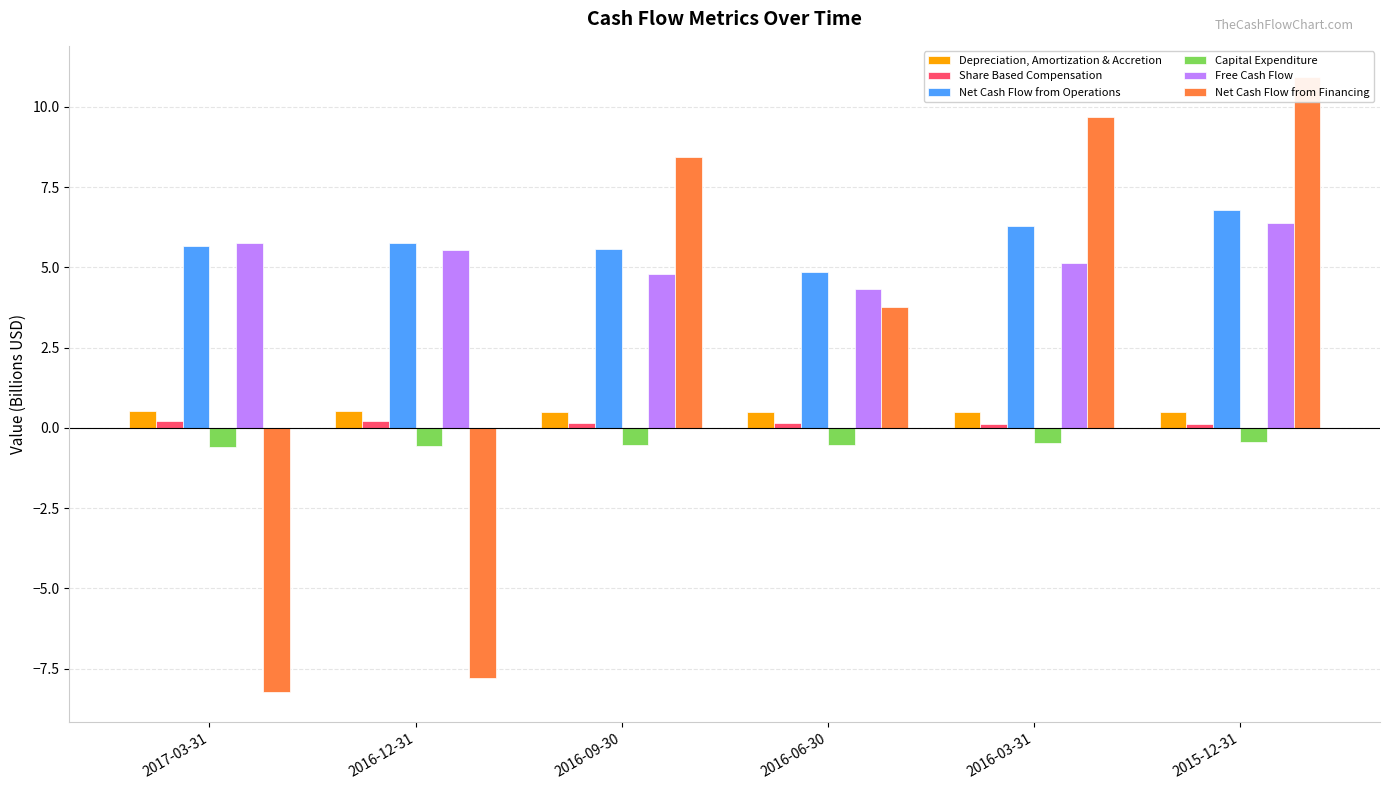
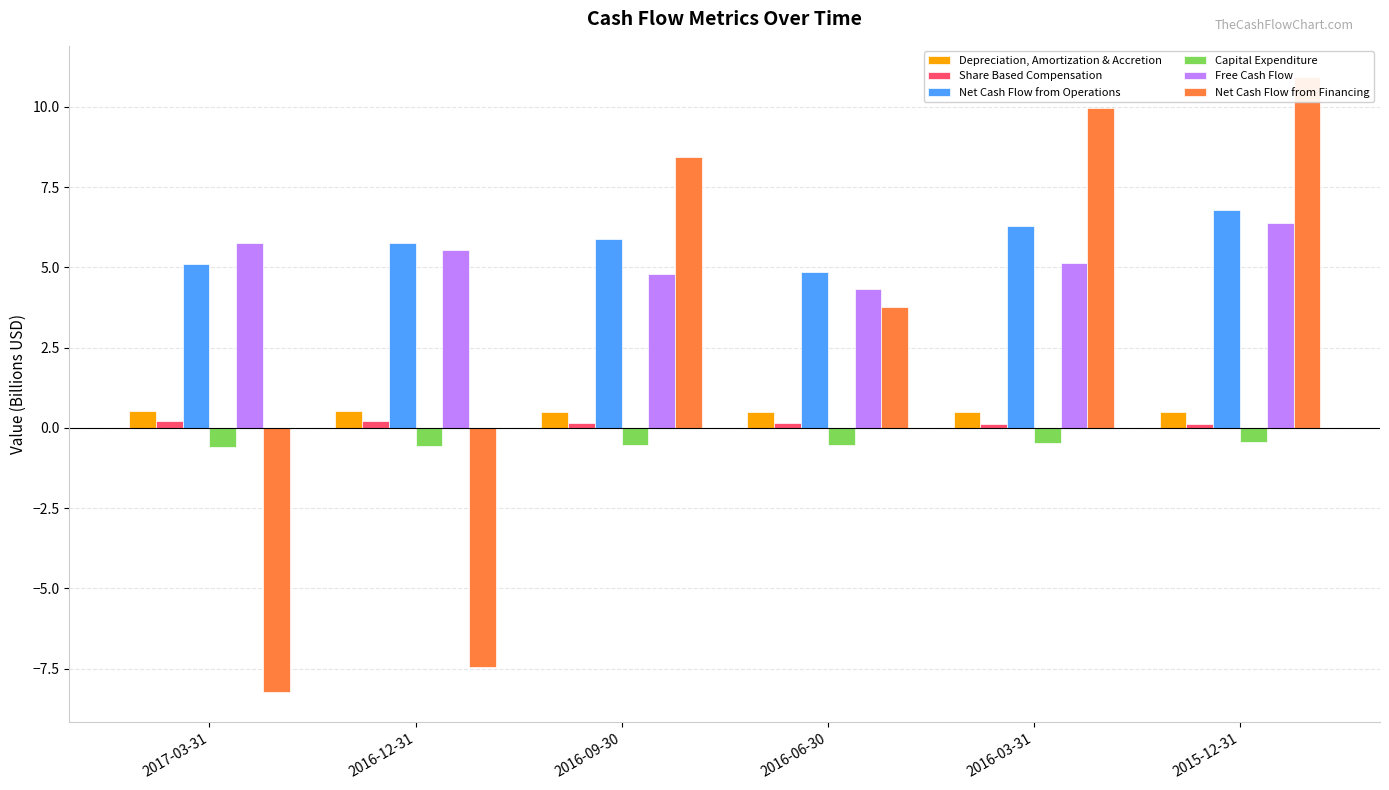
Net Cash Flow from Operations, 2017-03-31: 5.7 -> 5.1
Net Cash Flow from Financing, 2016-12-31: -7.8 -> -7.5
Net Cash Flow from Operations, 2016-09-30: 5.6 -> 5.9
Net Cash Flow from Financing, 2016-03-31: 9.7 -> 10.0
